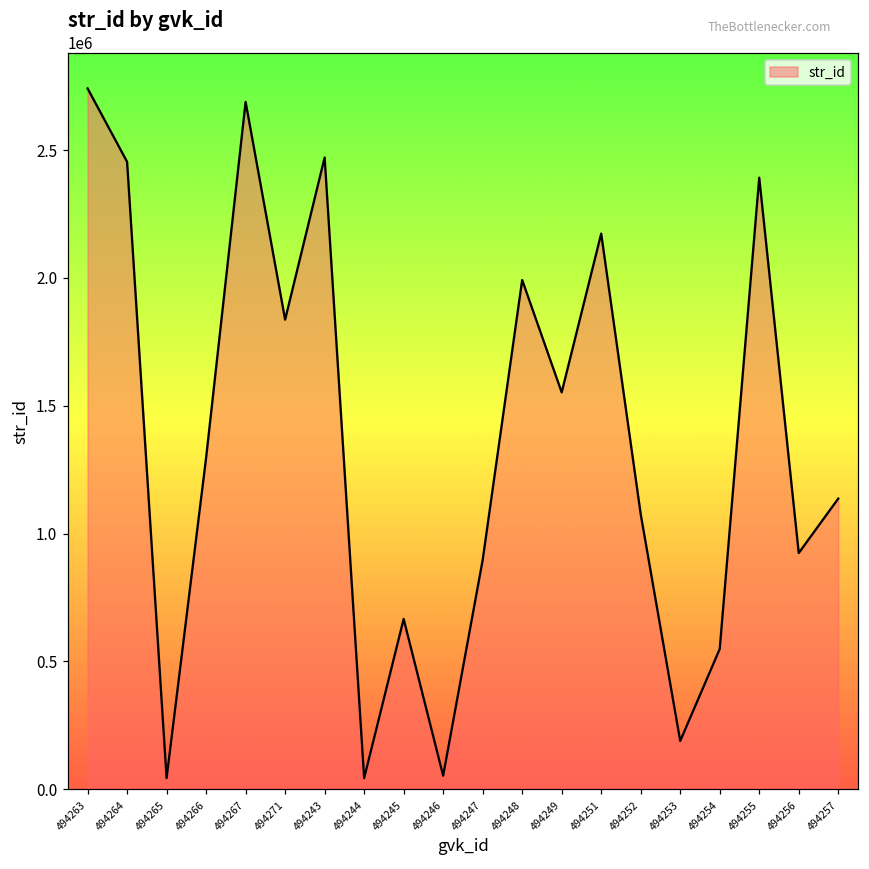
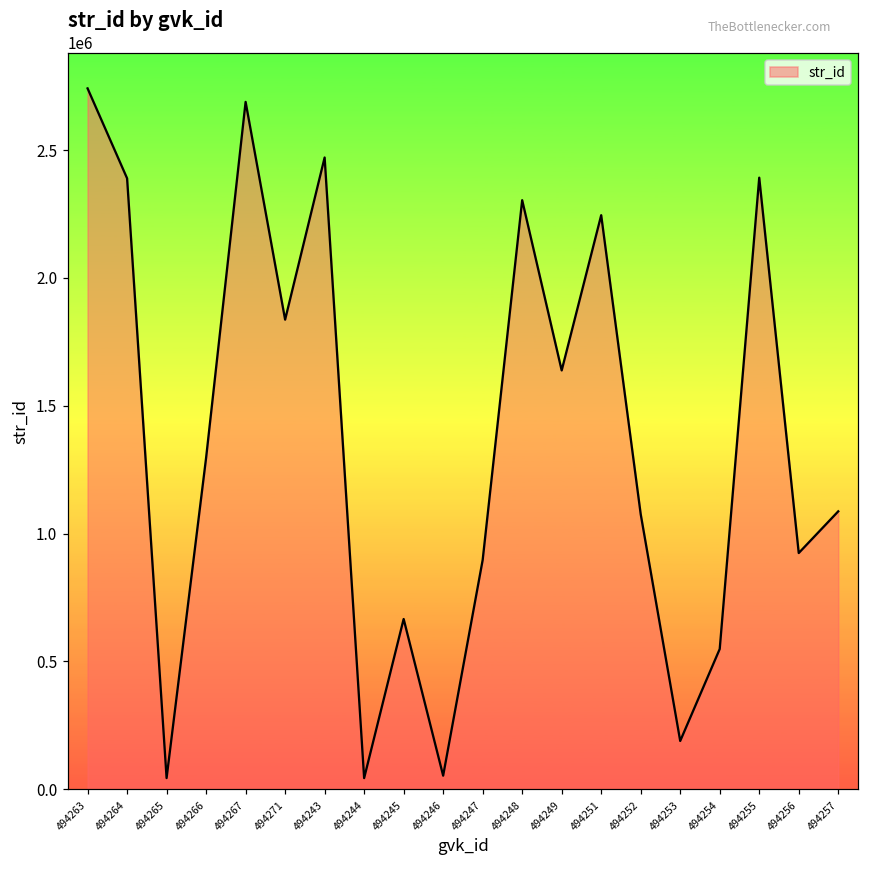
494264: 2450000 -> 2390000
494248: 1990000 -> 2300000
494249: 1550000 -> 1640000
494251: 2170000 -> 2250000
494257: 1140000 -> 1090000
